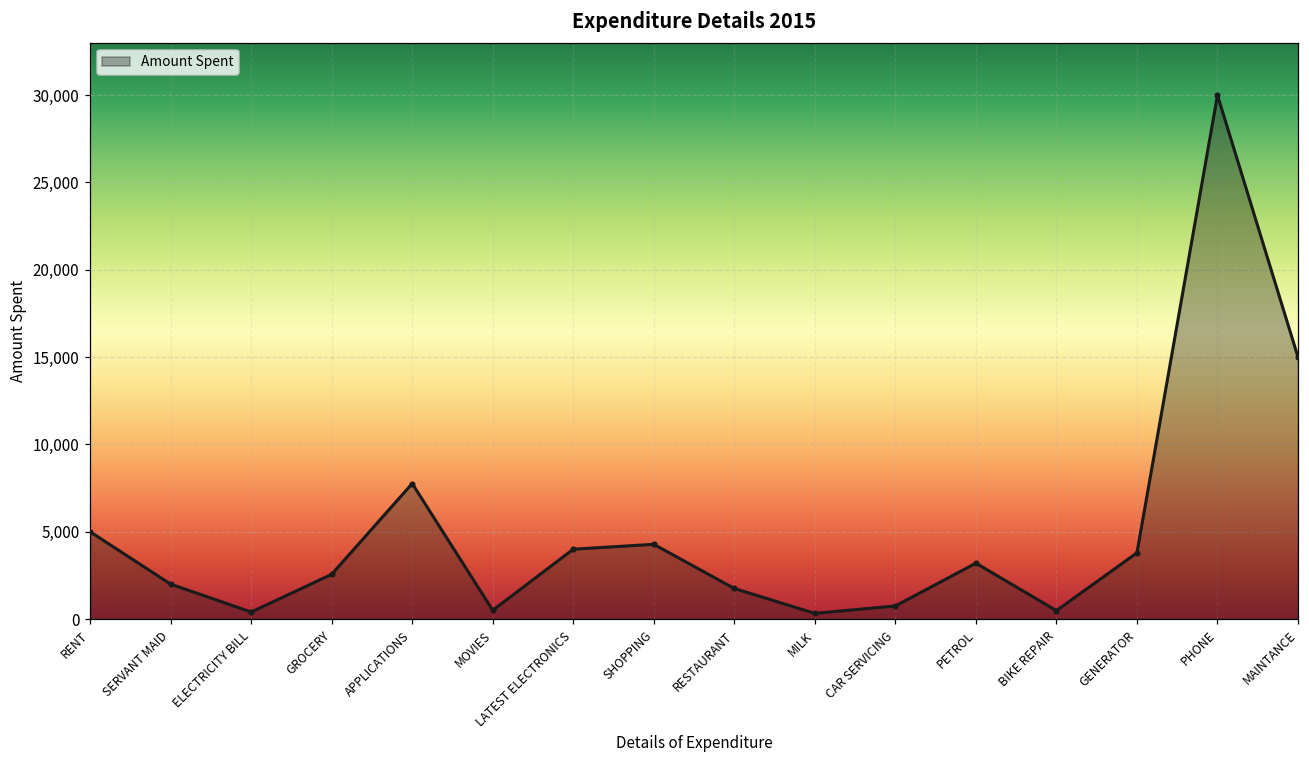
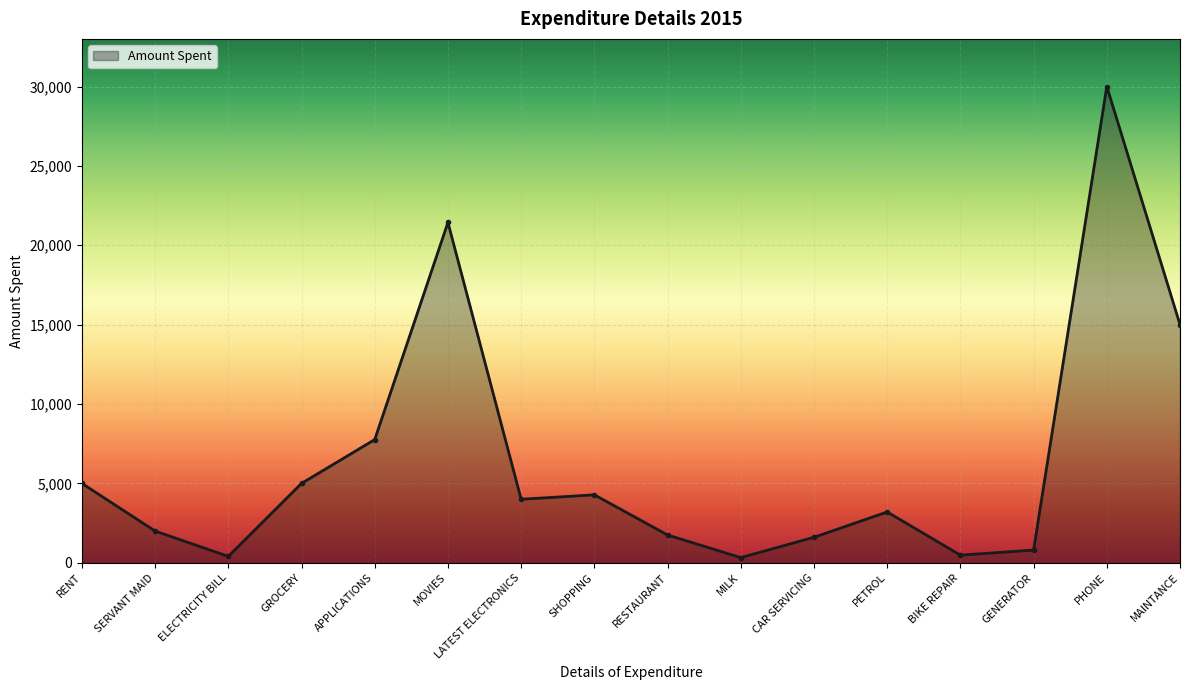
GROCERY: 2,600 -> 5,000
MOVIES: 500 -> 21,400
CAR SERVICING: 800 -> 1,600
GENERATOR: 3,800 -> 800
